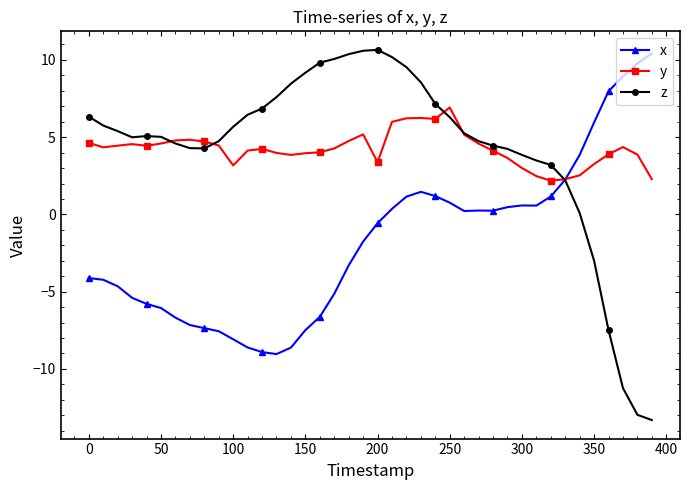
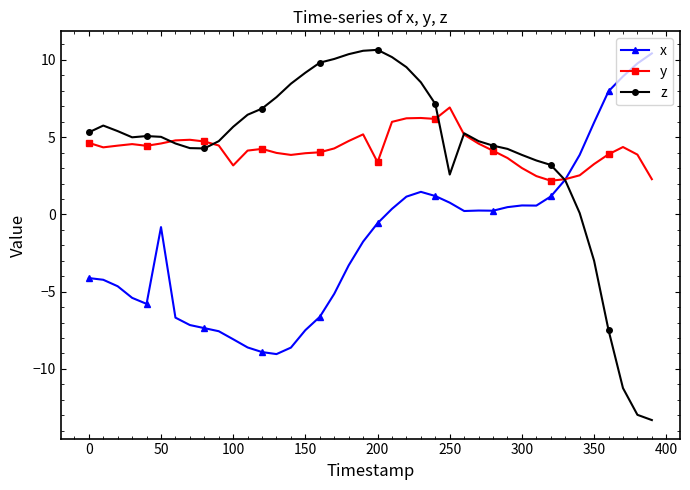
z, 0: 6.3 -> 5.3
x, 50: -6.1 -> -0.8
z, 250: 6.3 -> 2.6
